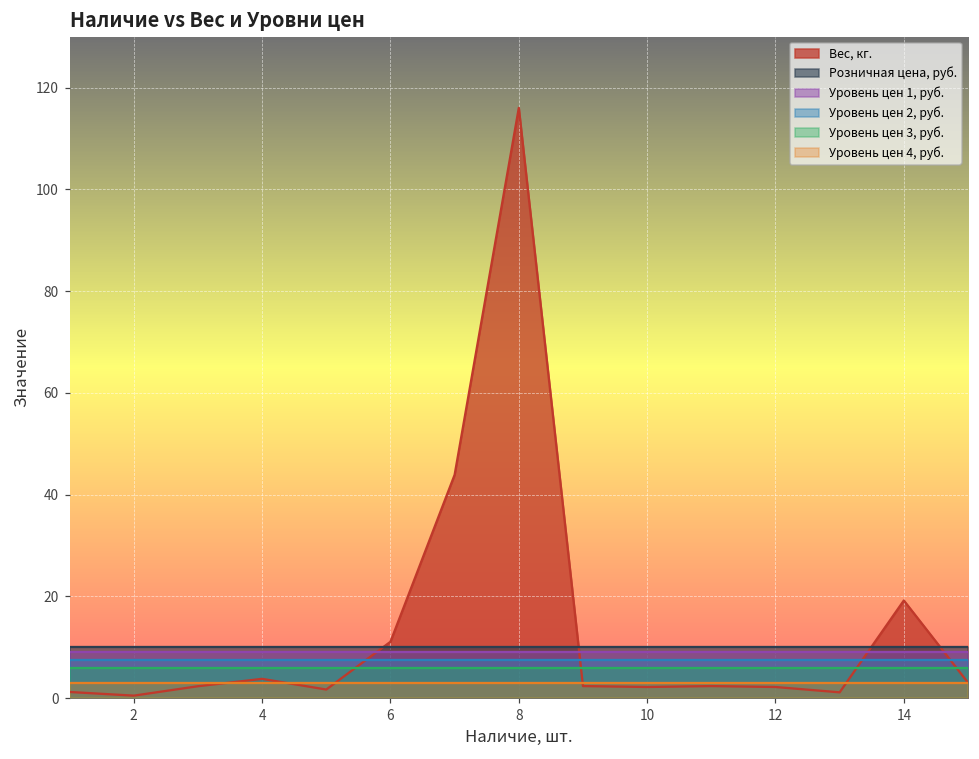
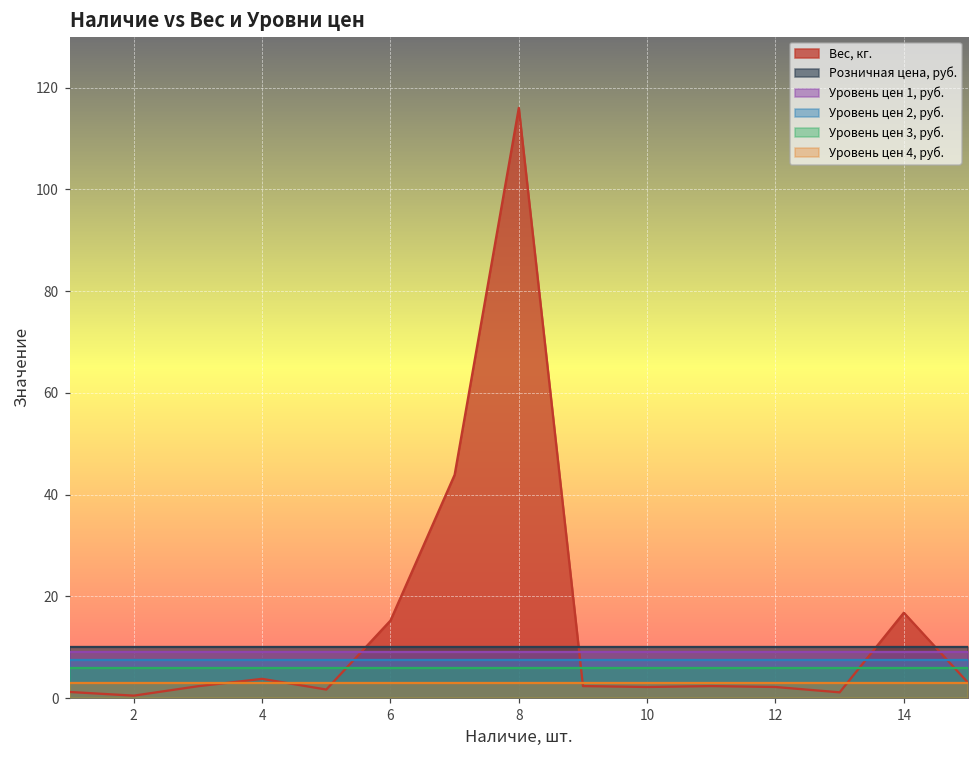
Вес, кг., 6: 11 -> 15
Вес, кг., 14: 19 -> 17
